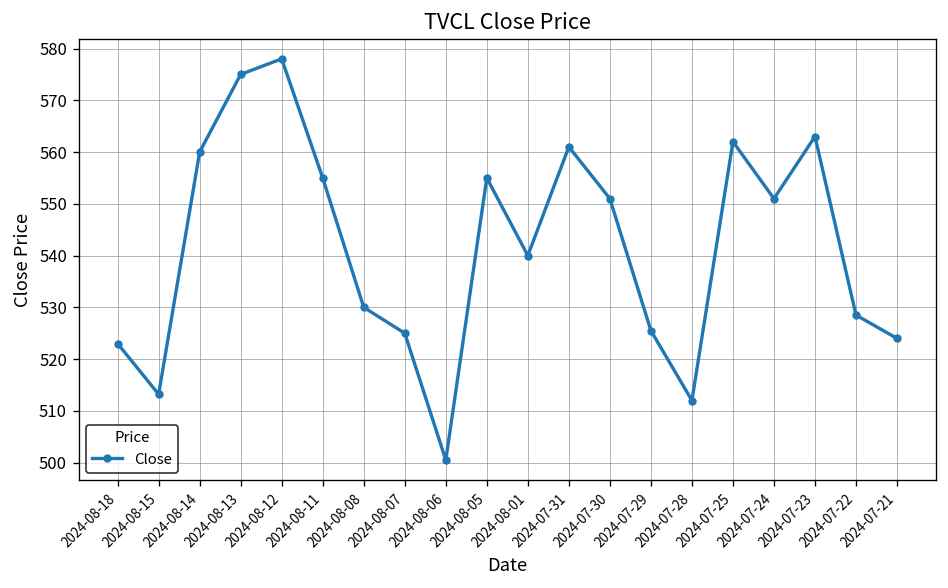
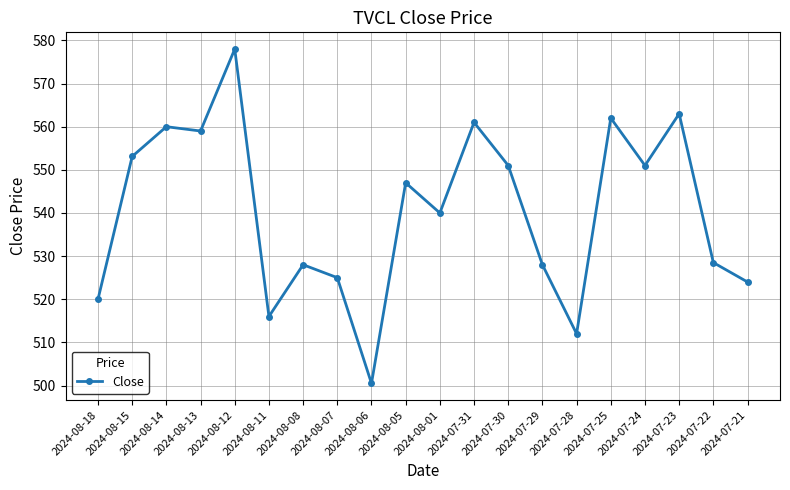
2024-08-18: 523 -> 520
2024-08-15: 513 -> 553
2024-08-13: 575 -> 559
2024-08-11: 555 -> 516
2024-08-08: 530 -> 528
2024-08-05: 555 -> 547
2024-07-29: 526 -> 528
